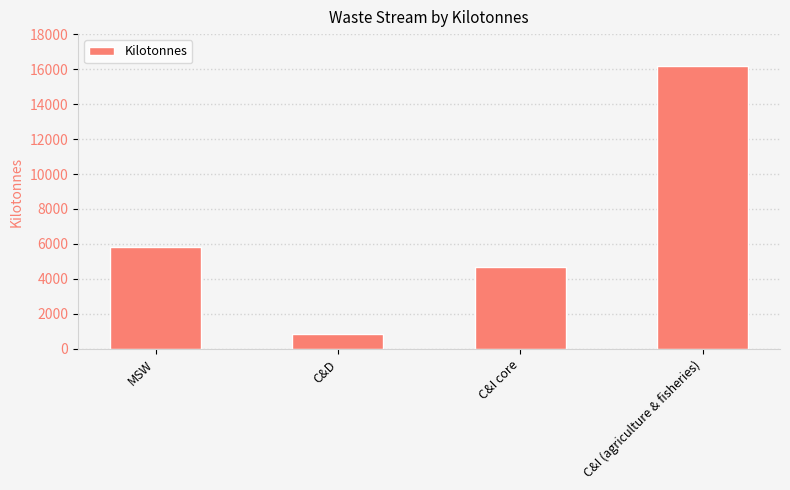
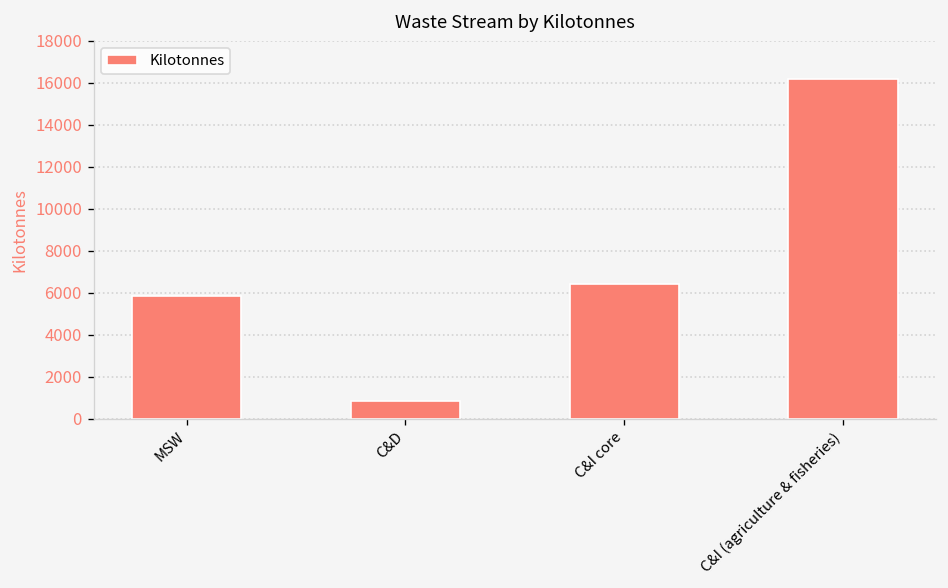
C&I core: 4700 -> 6400
